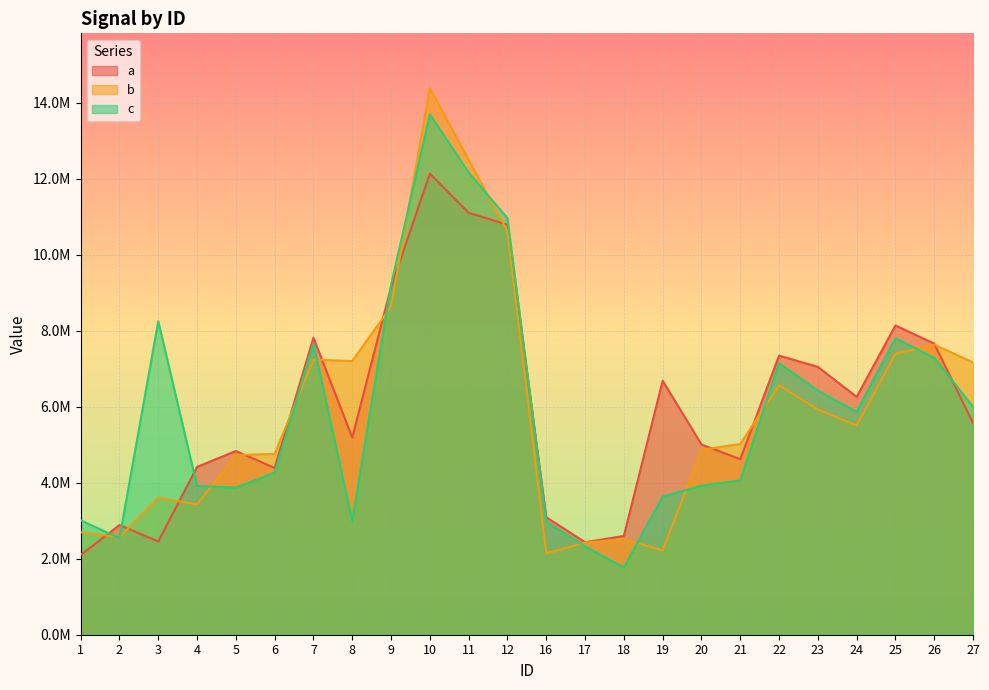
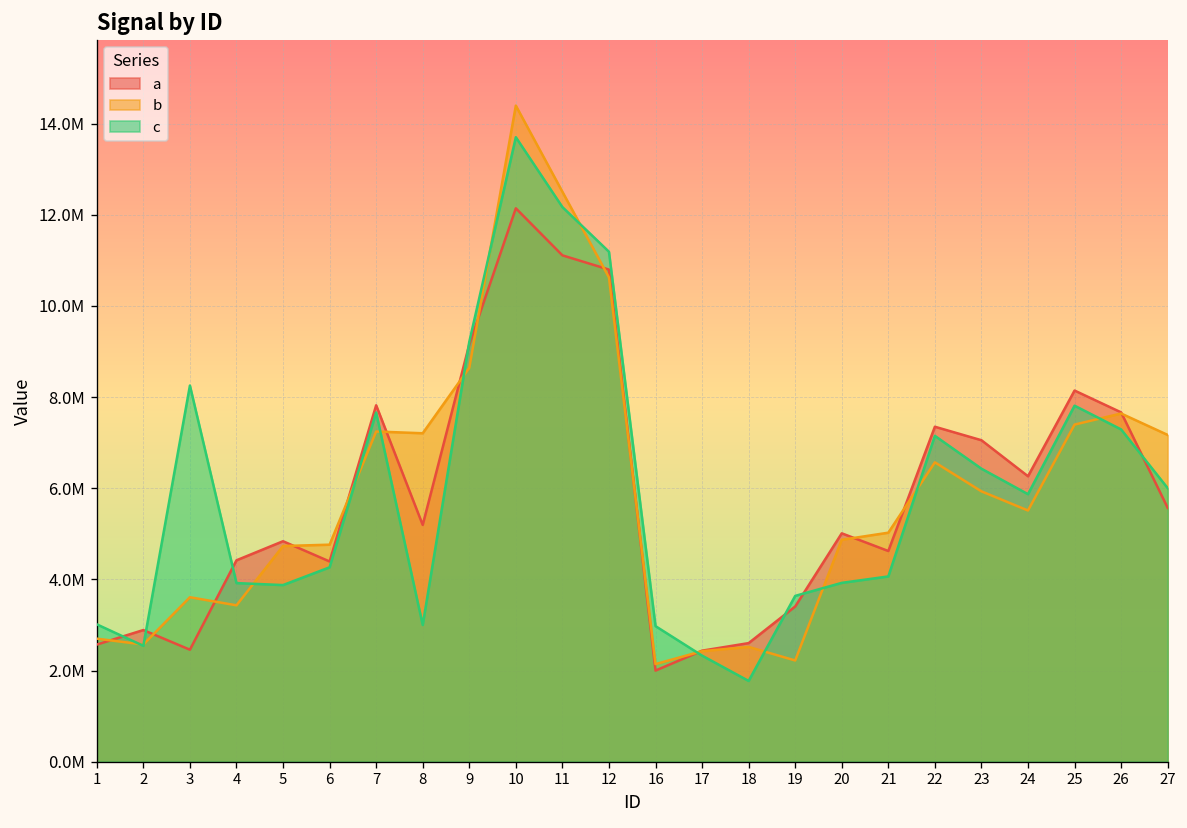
a, 1: 2100000 -> 2600000
c, 12: 11000000 -> 11200000
a, 16: 3100000 -> 2000000
a, 19: 6700000 -> 3400000
